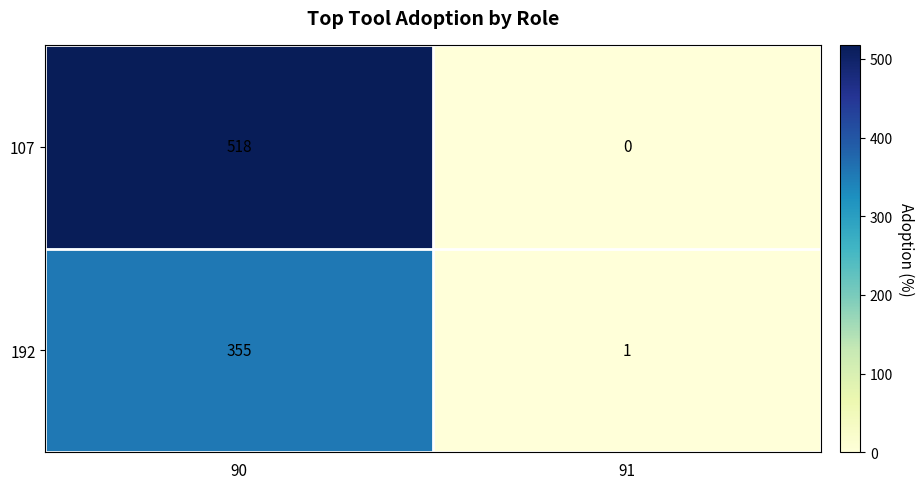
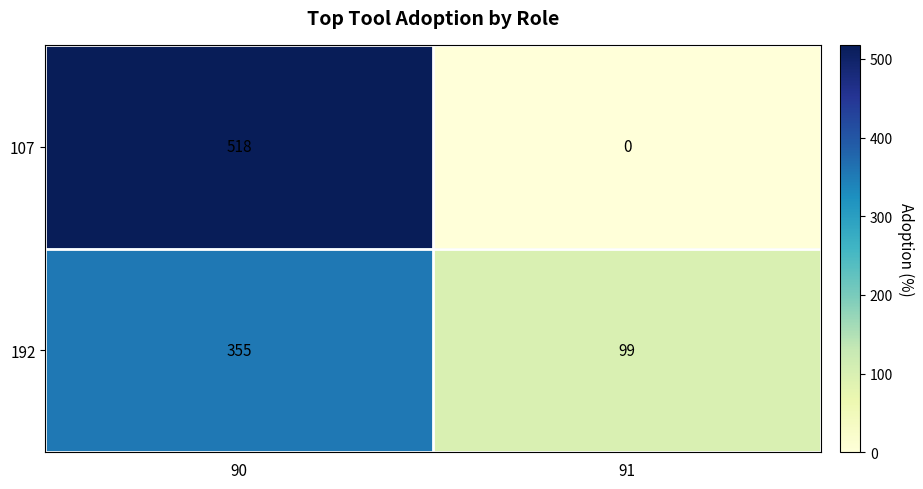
192, 91: 1 -> 99
